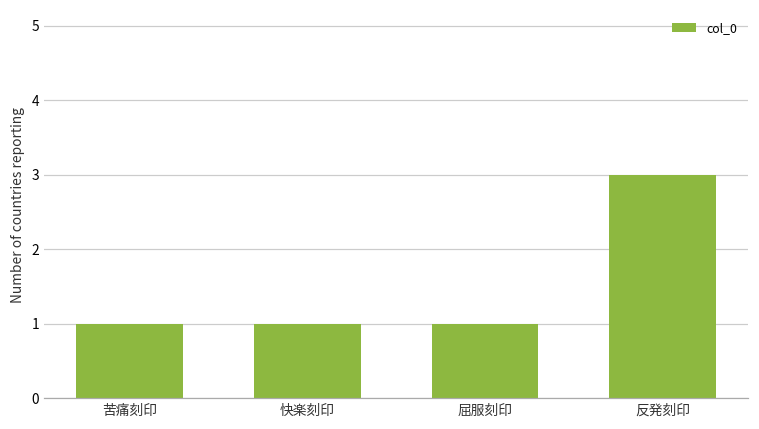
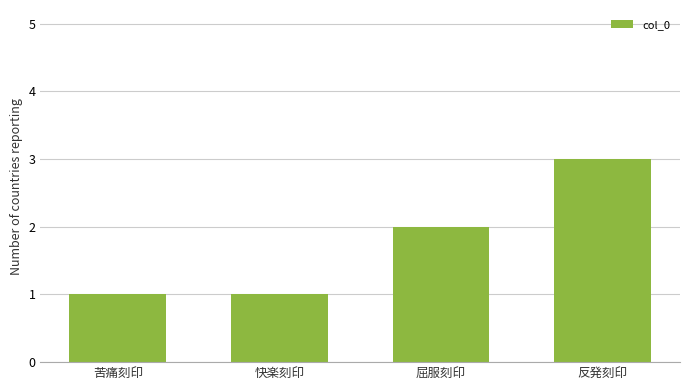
屈服刻印: 1 -> 2
